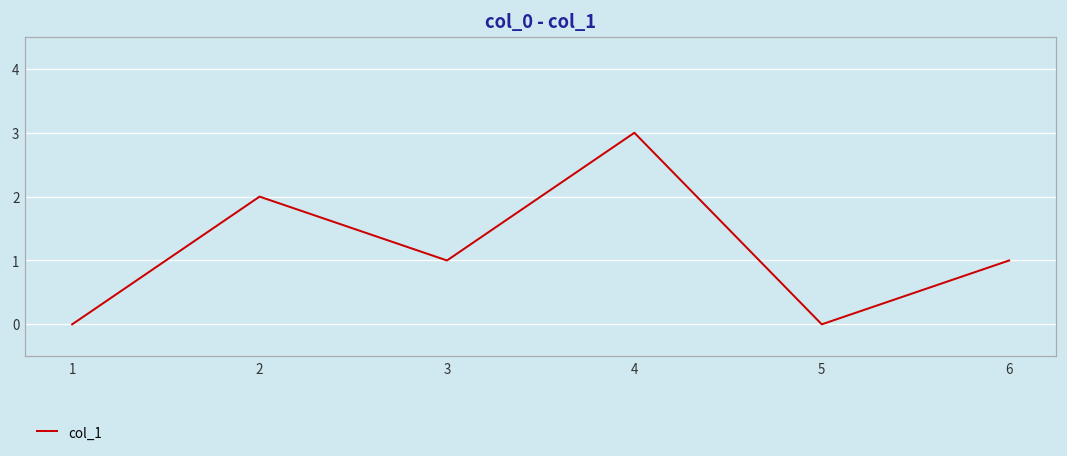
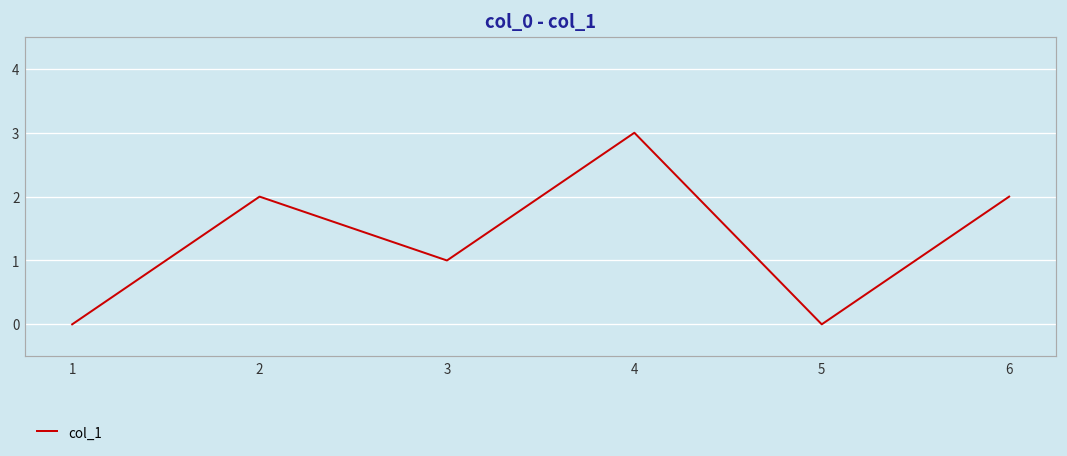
6: 1 -> 2
